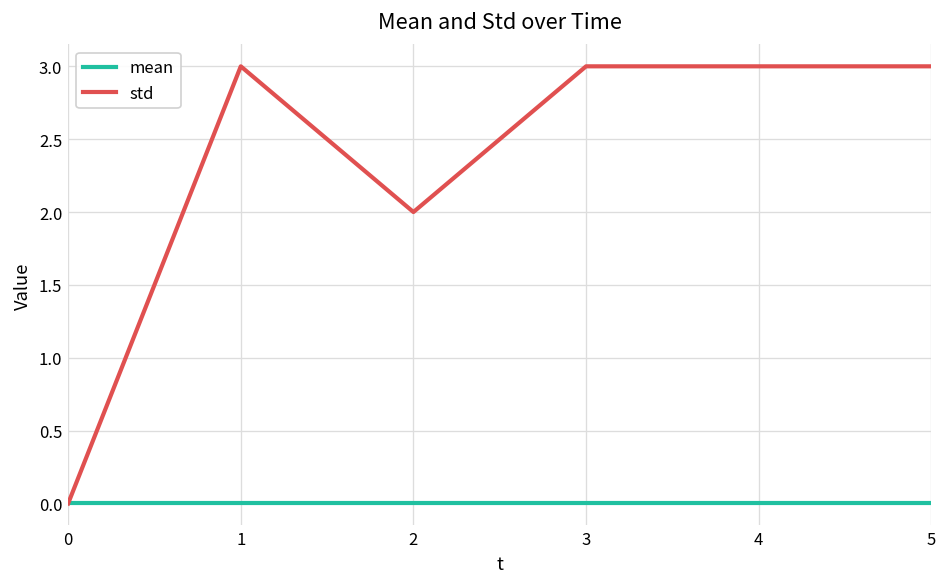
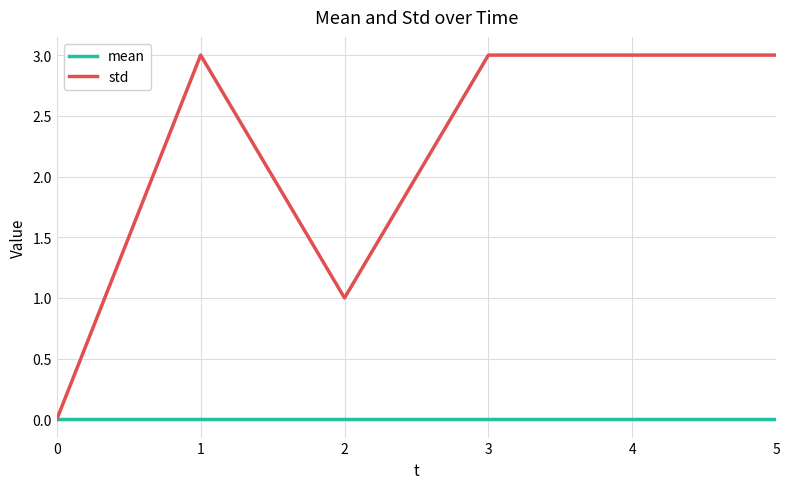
std, 2: 2 -> 1
